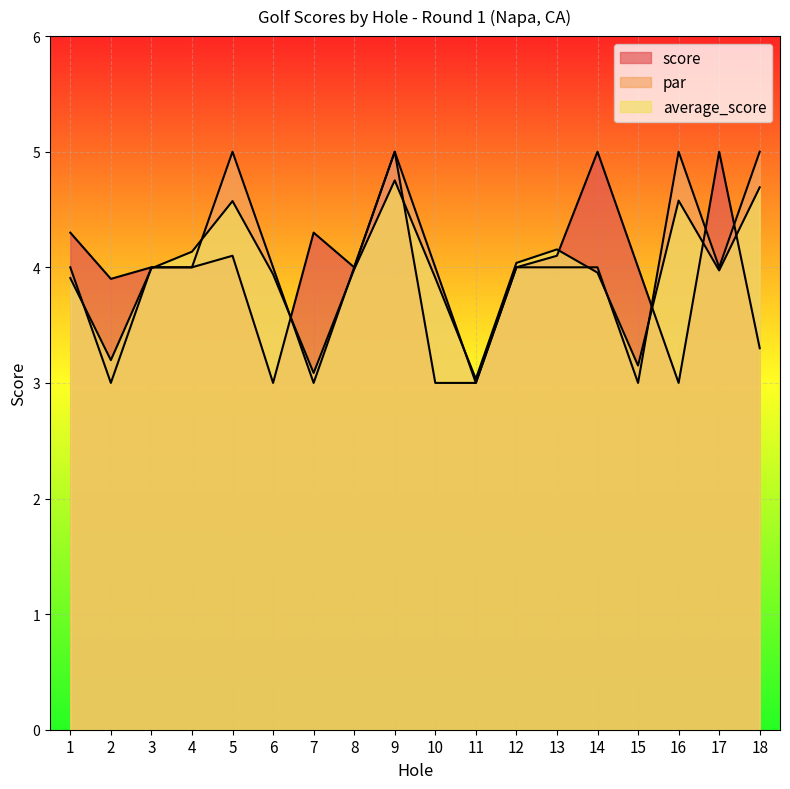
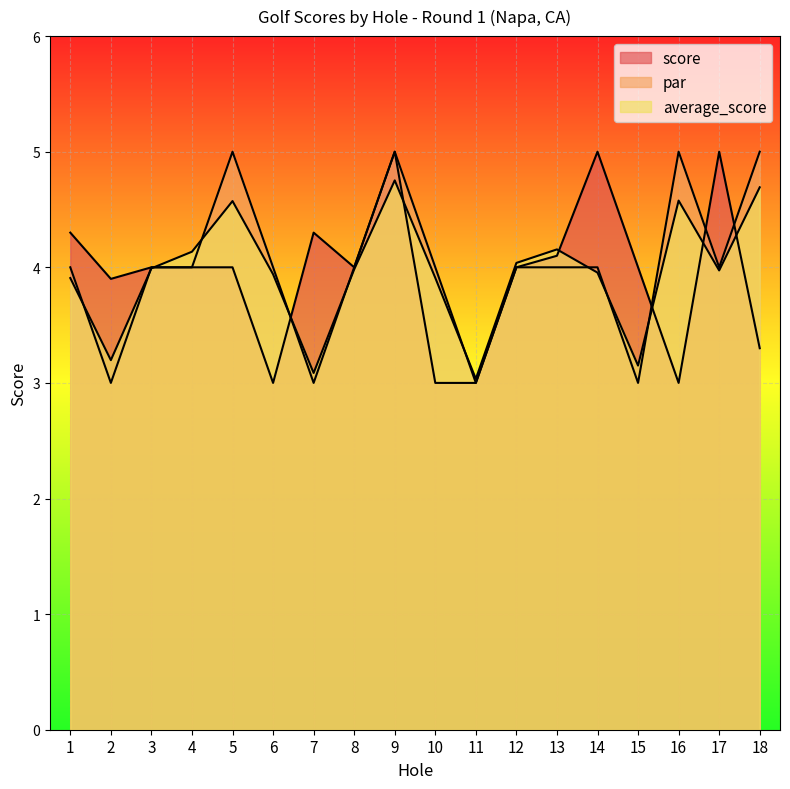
score, 5: 4.1 -> 4.0
